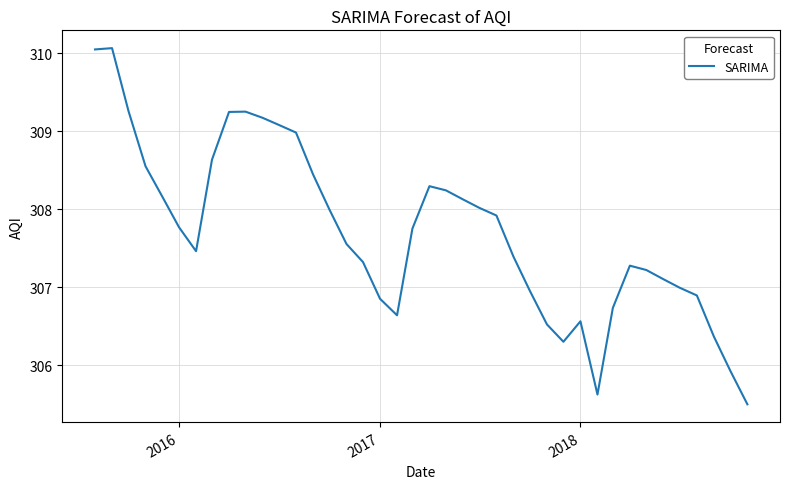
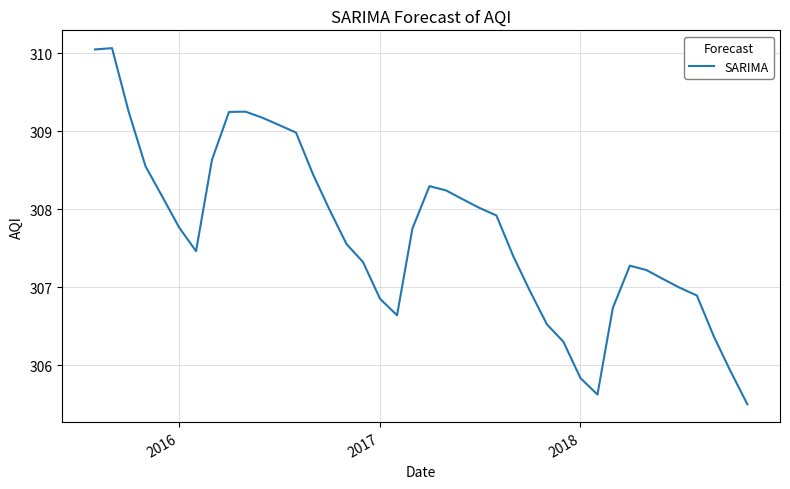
2018: 306.6 -> 305.8
